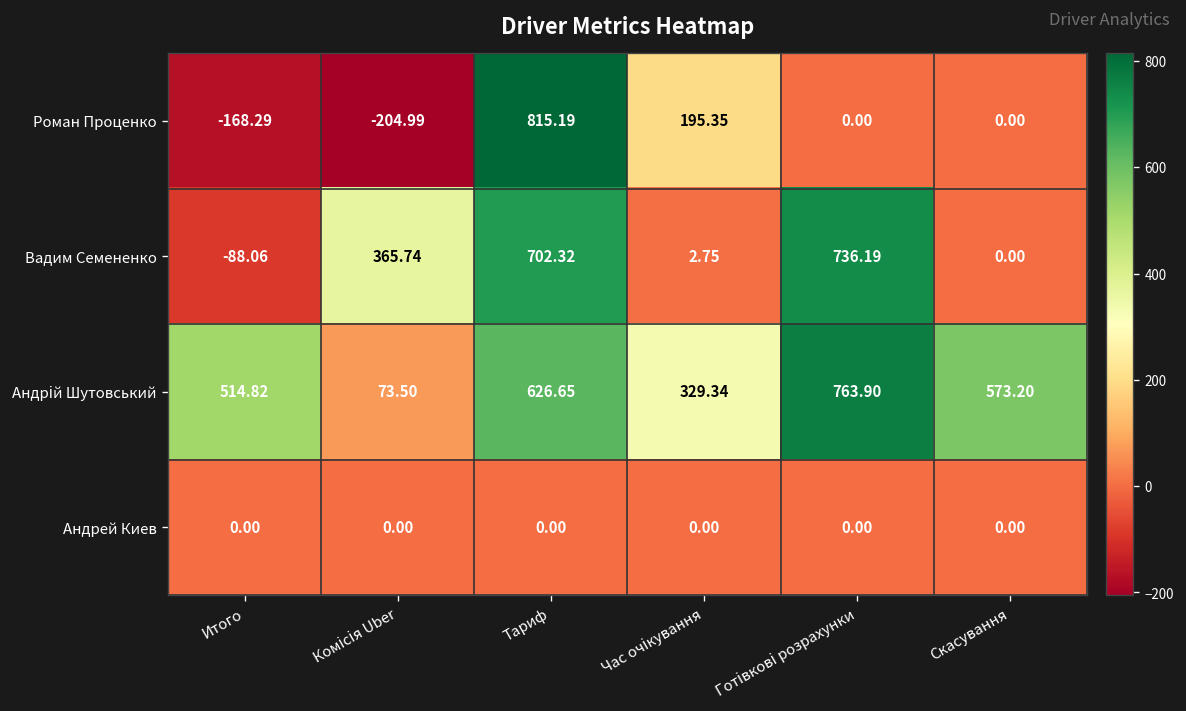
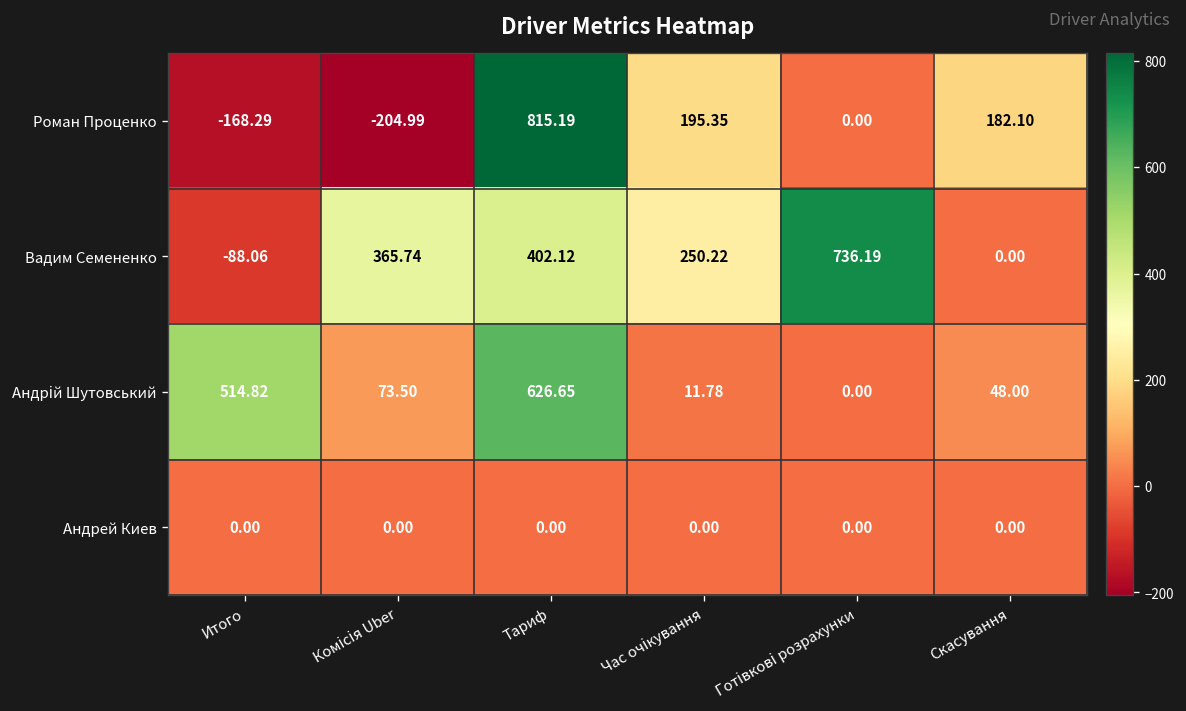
Роман Проценко, Скасування: 0.00 -> 182.10
Вадим Семененко, Тариф: 702.32 -> 402.12
Вадим Семененко, Час очікування: 2.75 -> 250.22
Андрій Шутовський, Час очікування: 329.34 -> 11.78
Андрій Шутовський, Готівкові розрахунки: 763.90 -> 0.00
Андрій Шутовський, Скасування: 573.20 -> 48.00
